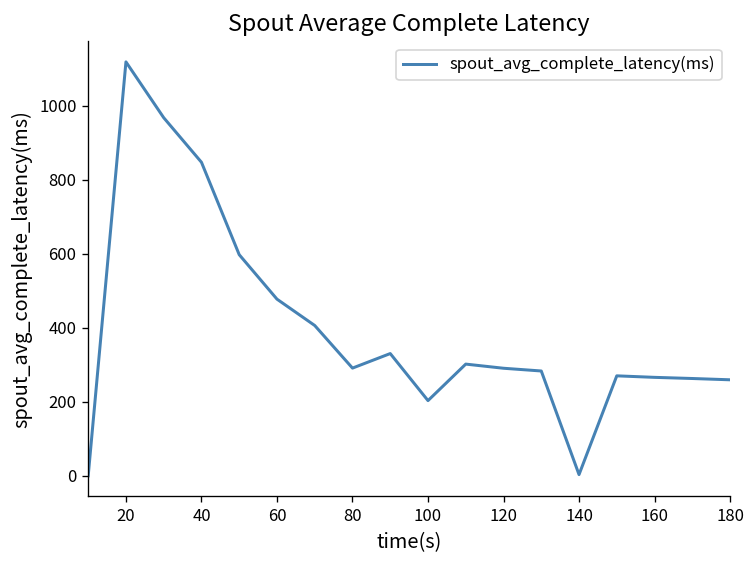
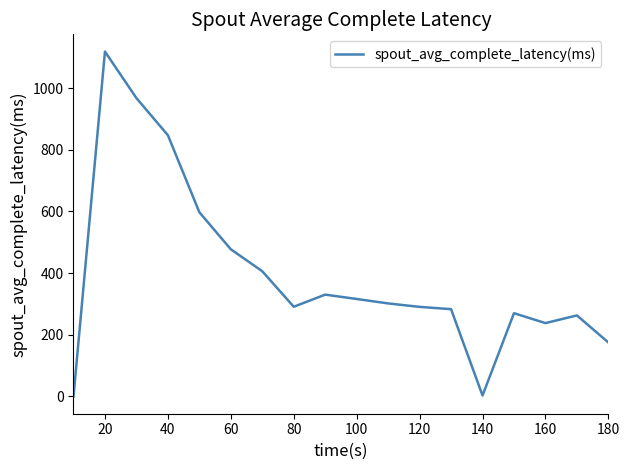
100: 200 -> 320
160: 270 -> 240
180: 260 -> 180
